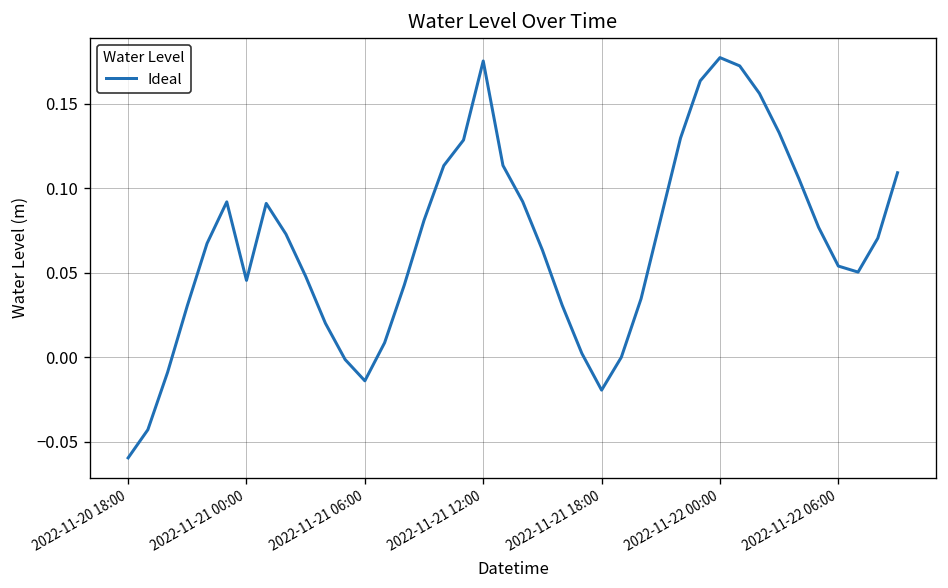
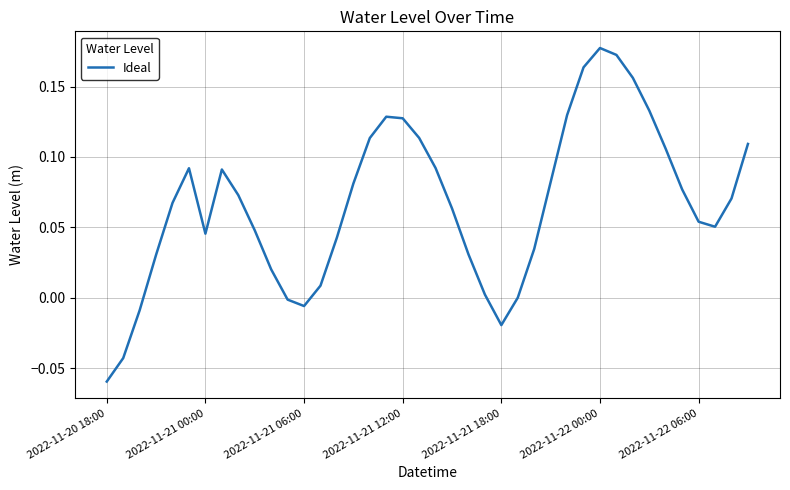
2022-11-21 06:00: -0.014 -> -0.006
2022-11-21 12:00: 0.175 -> 0.127
